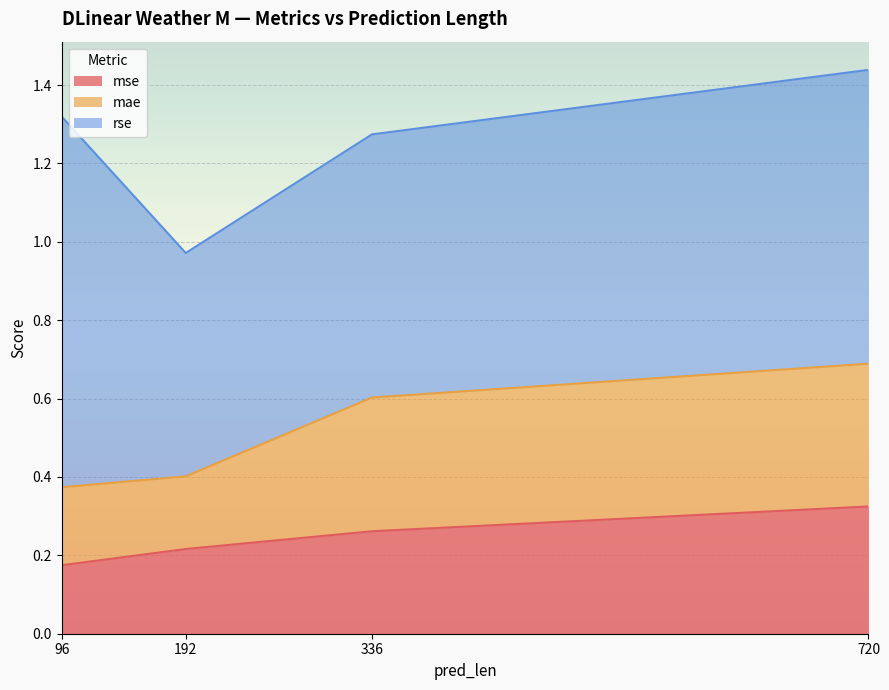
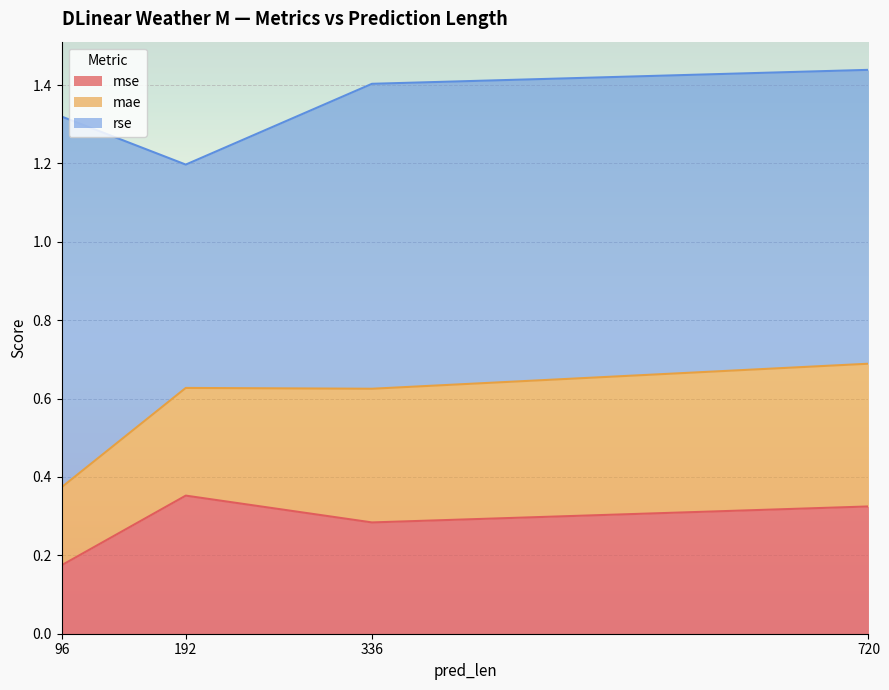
mse, 192: 0.22 -> 0.35
mae, 192: 0.19 -> 0.27
mse, 336: 0.26 -> 0.28
rse, 336: 0.67 -> 0.78
